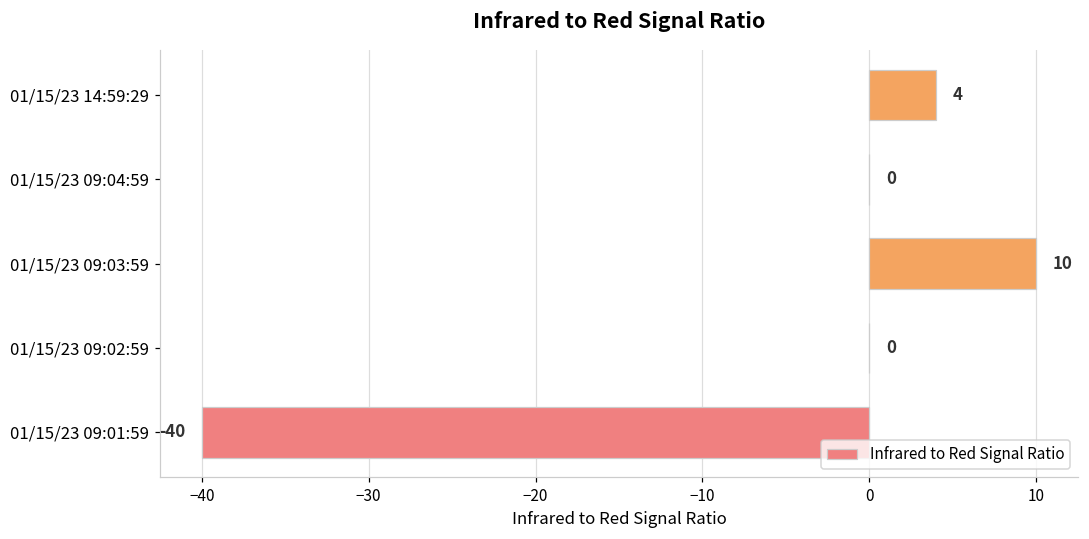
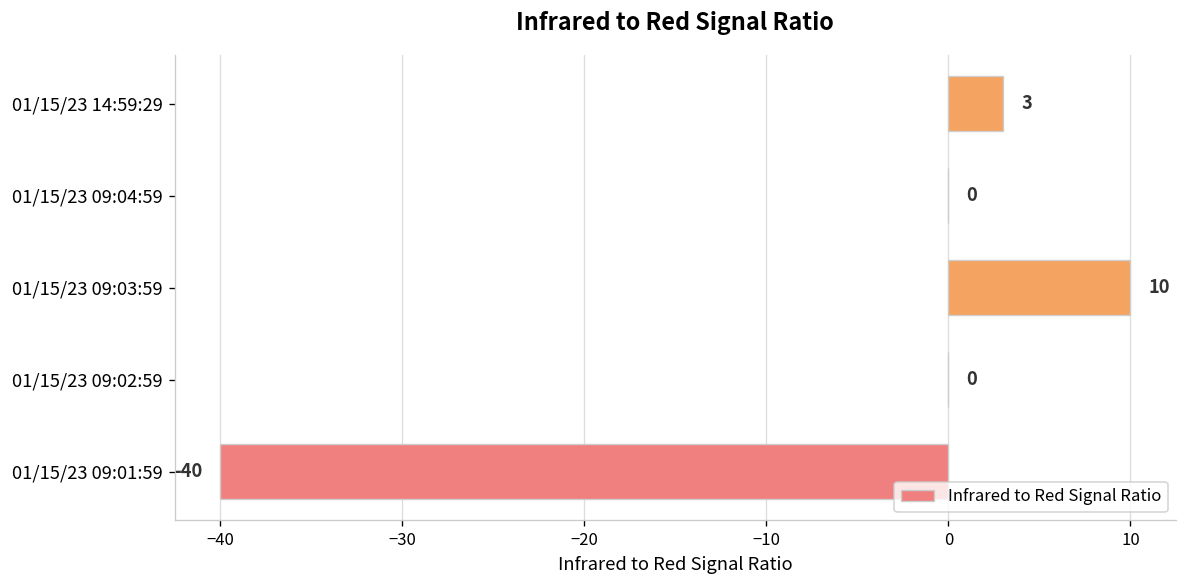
01/15/23 14:59:29: 4 -> 3
